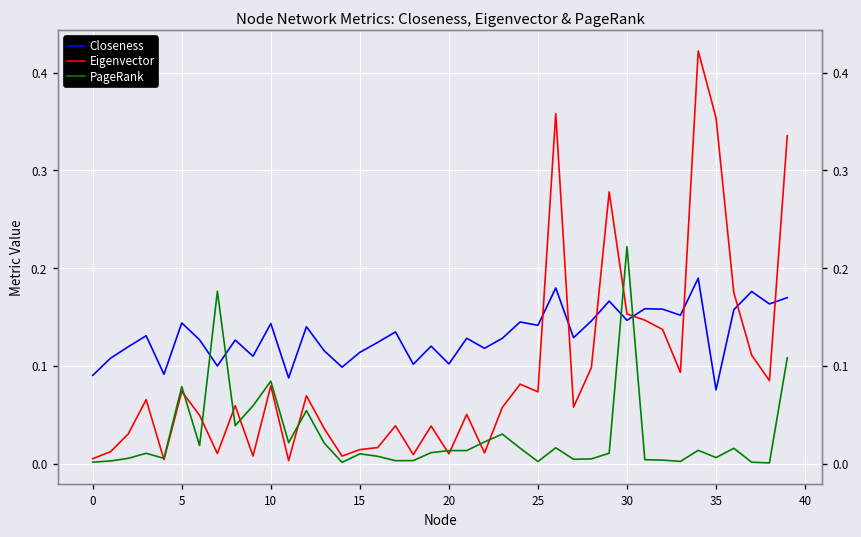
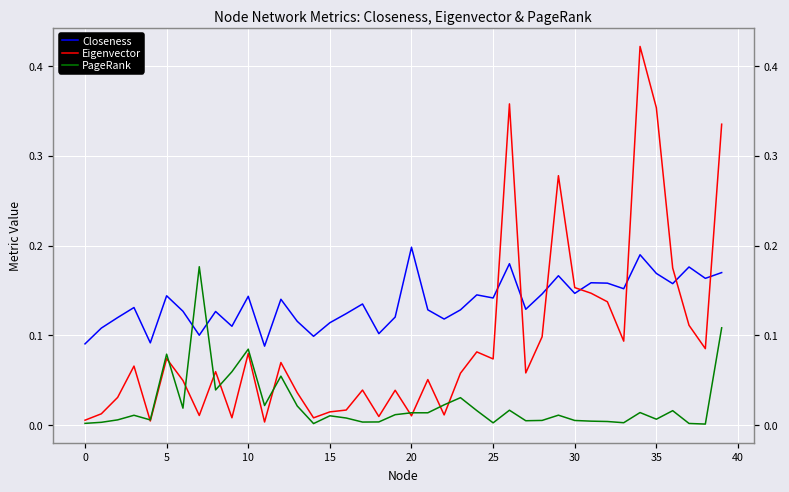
Closeness, 20: 0.10 -> 0.20
PageRank, 30: 0.22 -> 0.01
Closeness, 35: 0.08 -> 0.17
